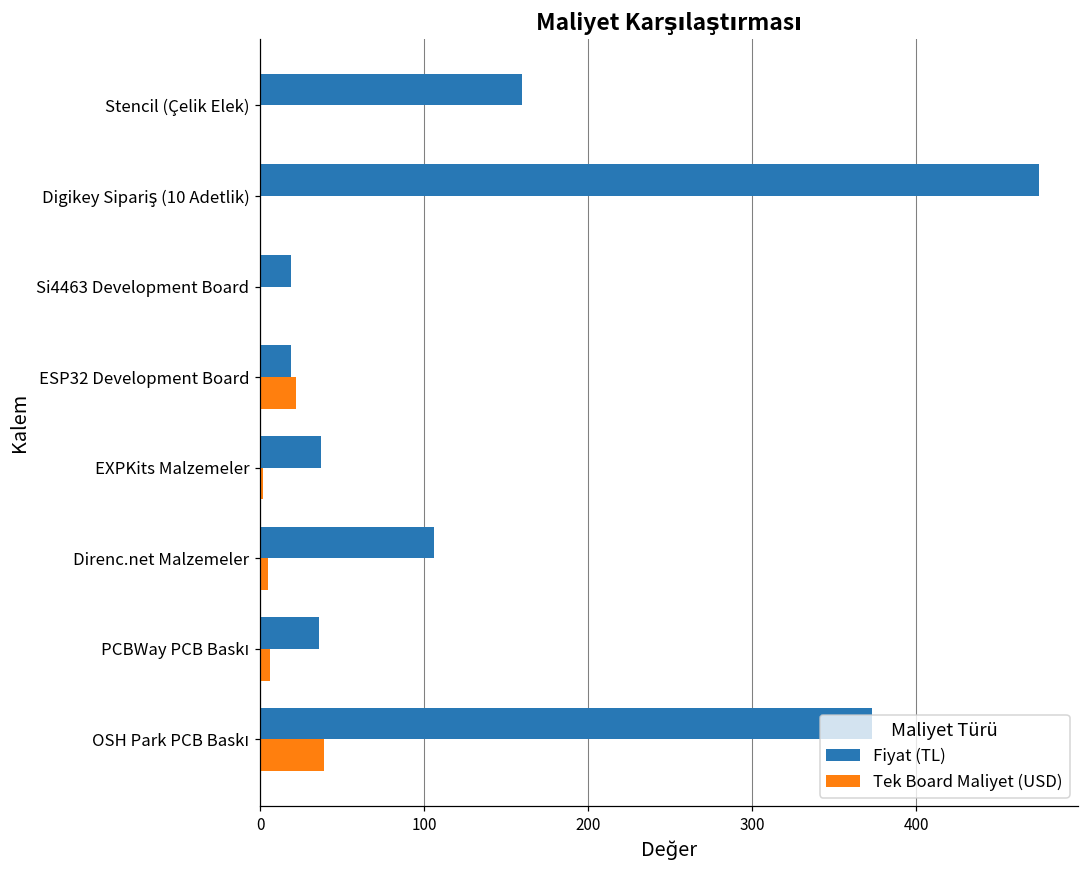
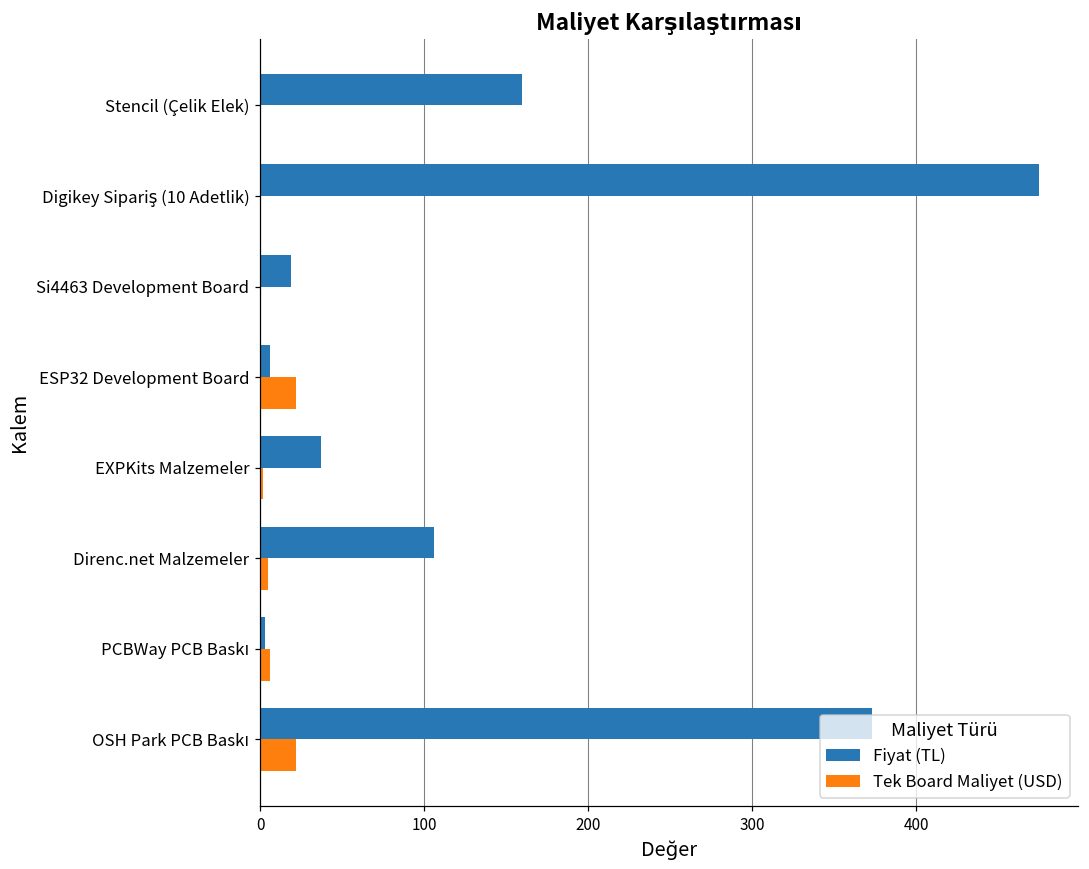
Fiyat (TL), ESP32 Development Board: 19 -> 6
Fiyat (TL), PCBWay PCB Baskı: 36 -> 3
Tek Board Maliyet (USD), OSH Park PCB Baskı: 39 -> 22
